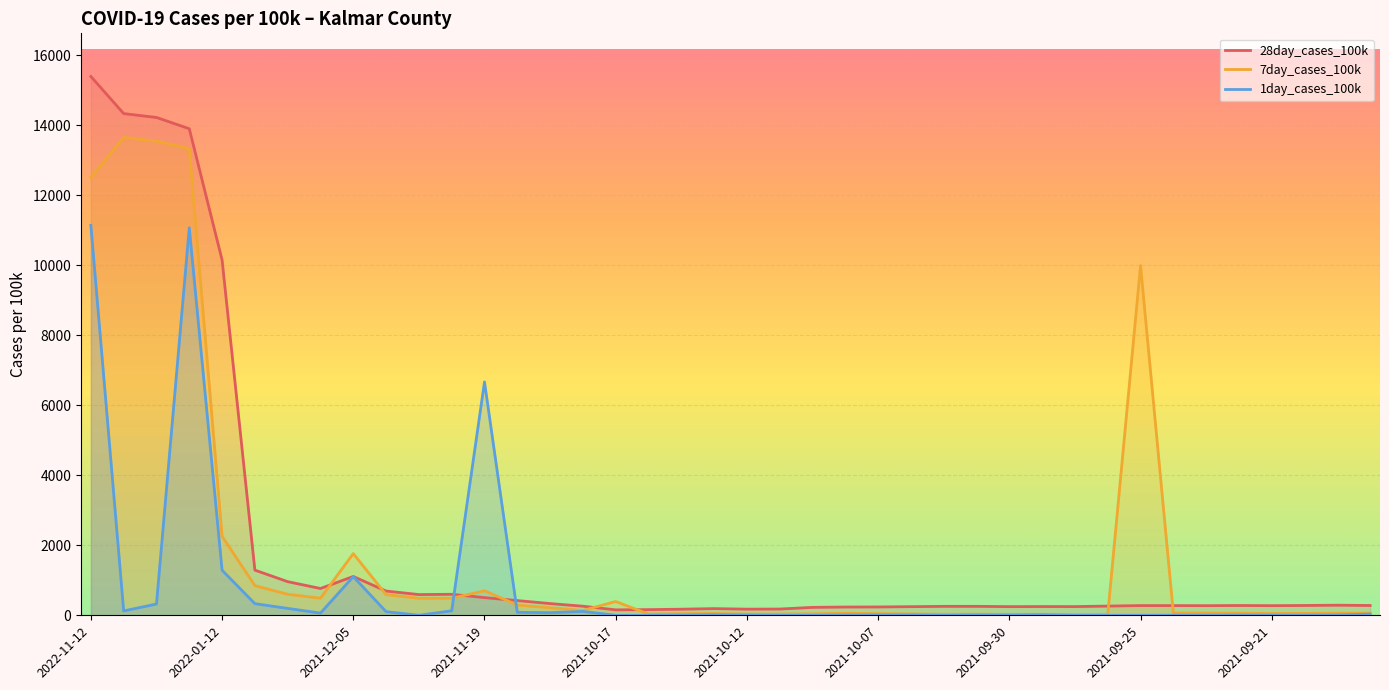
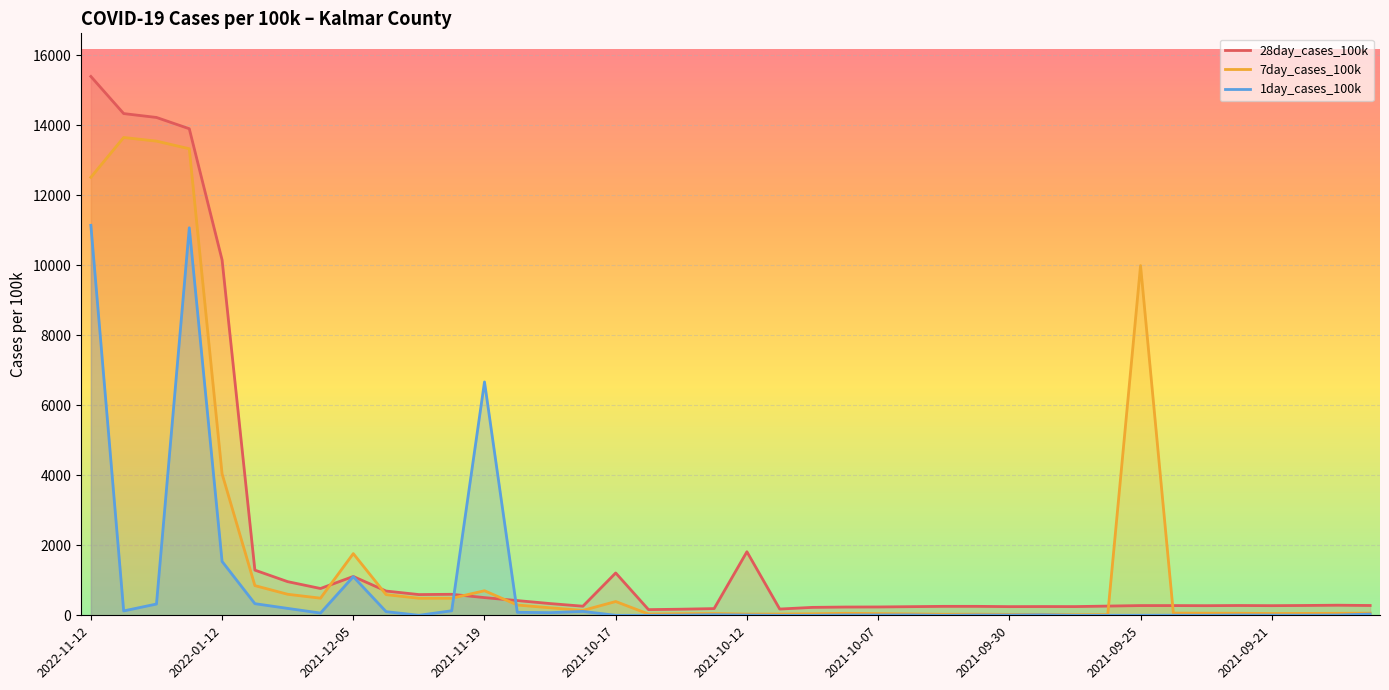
7day_cases_100k, 2022-01-12: 2300 -> 4000
1day_cases_100k, 2022-01-12: 1300 -> 1500
28day_cases_100k, 2021-10-17: 200 -> 1200
28day_cases_100k, 2021-10-12: 200 -> 1800
